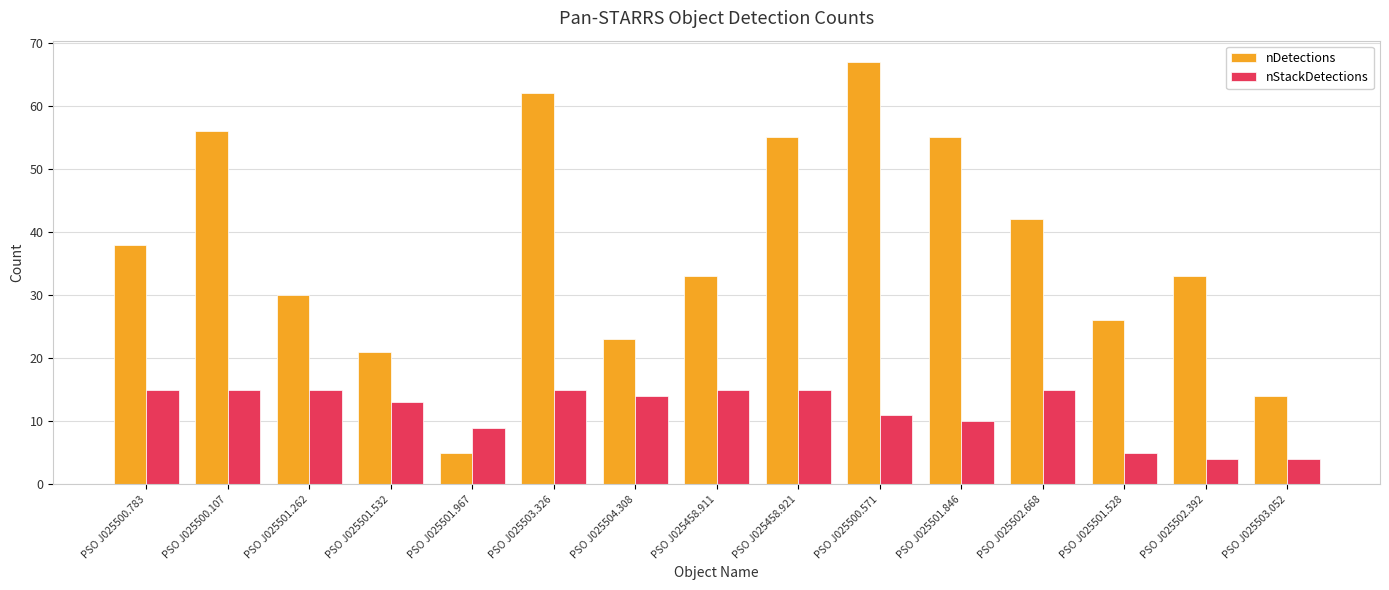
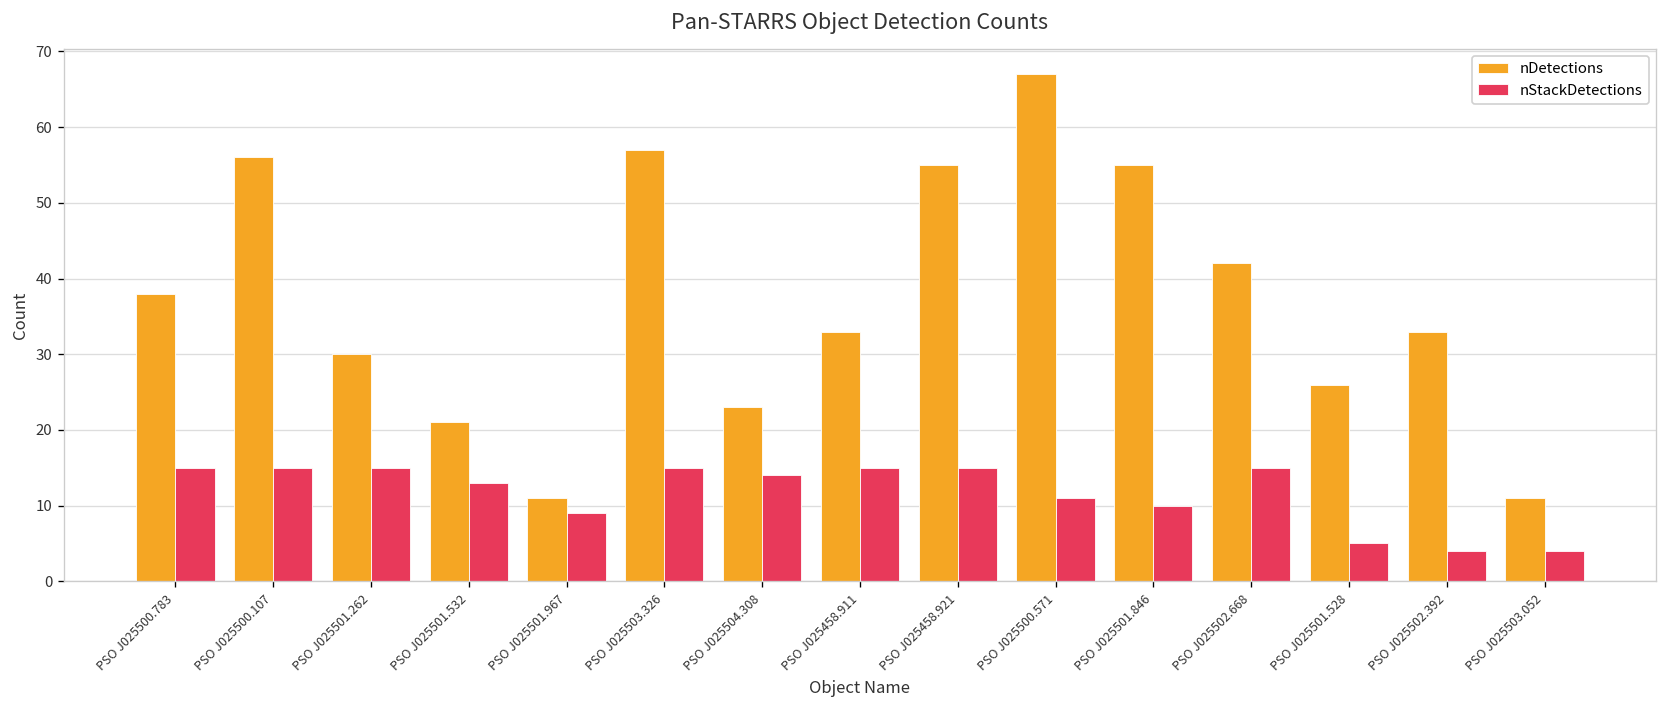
nDetections, PSO J025501.967: 5 -> 11
nDetections, PSO J025503.326: 62 -> 57
nDetections, PSO J025503.052: 14 -> 11
